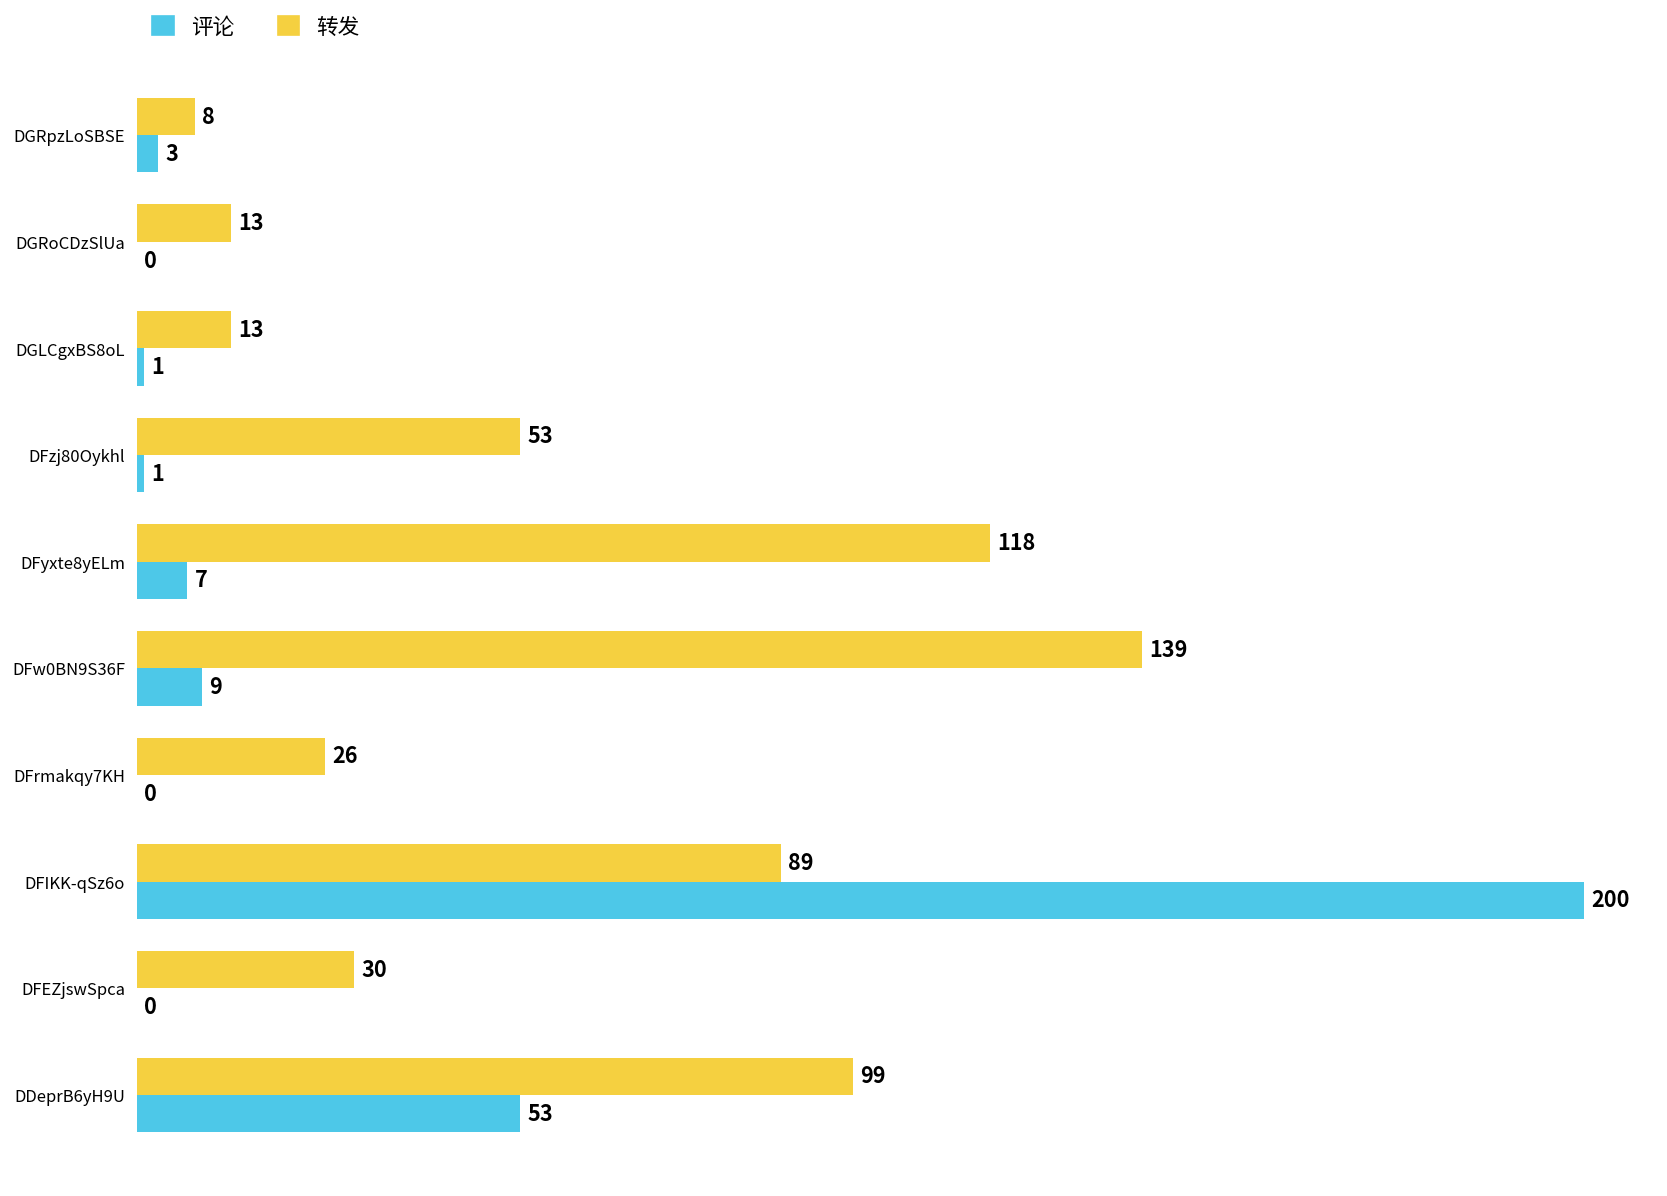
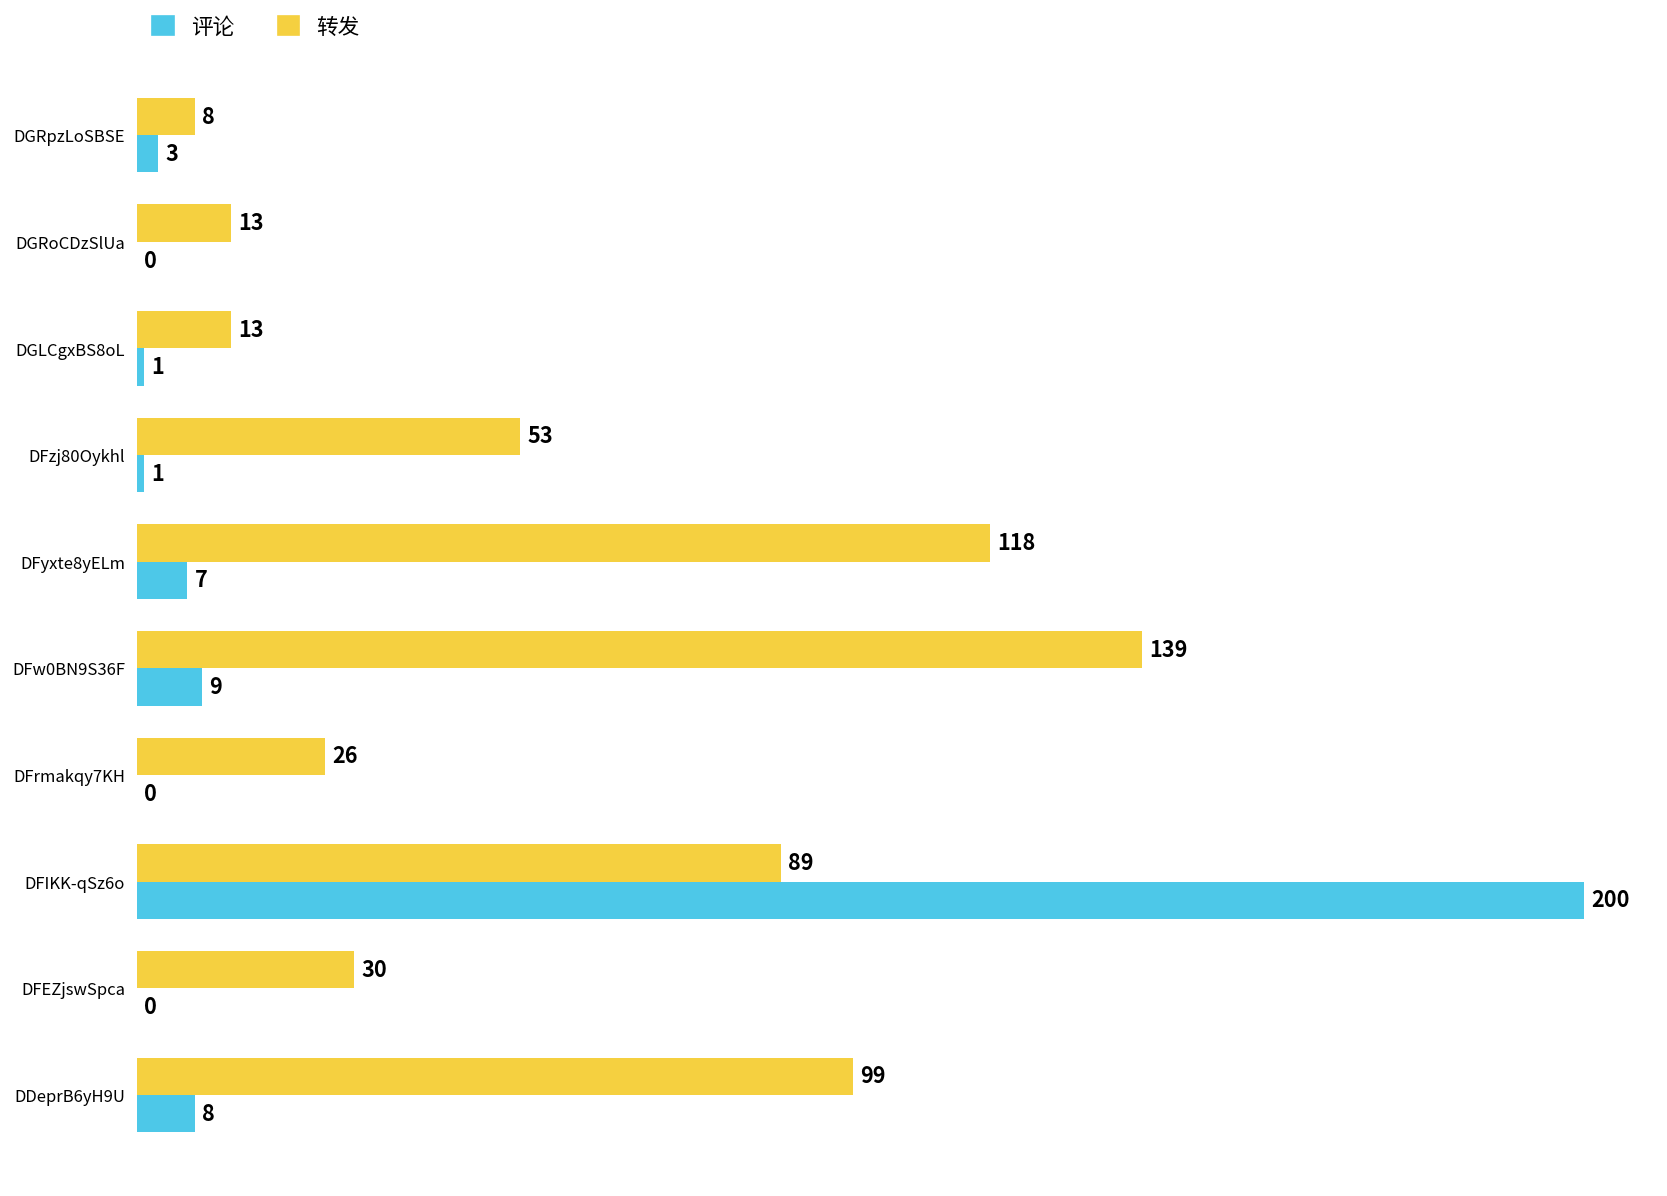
评论, DDeprB6yH9U: 53 -> 8
